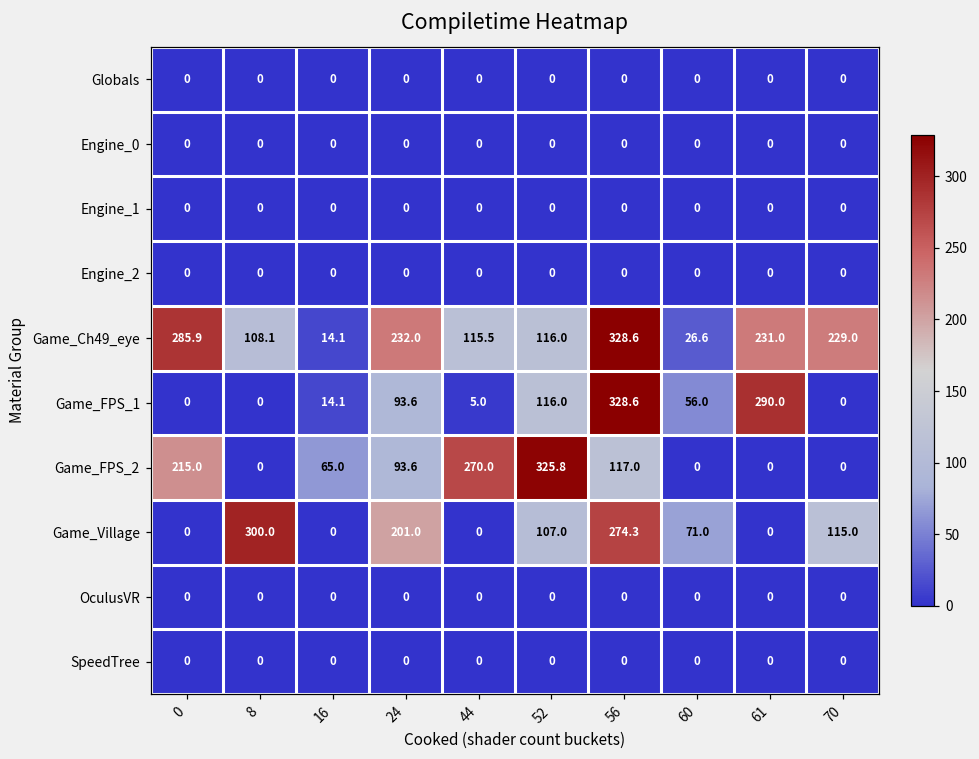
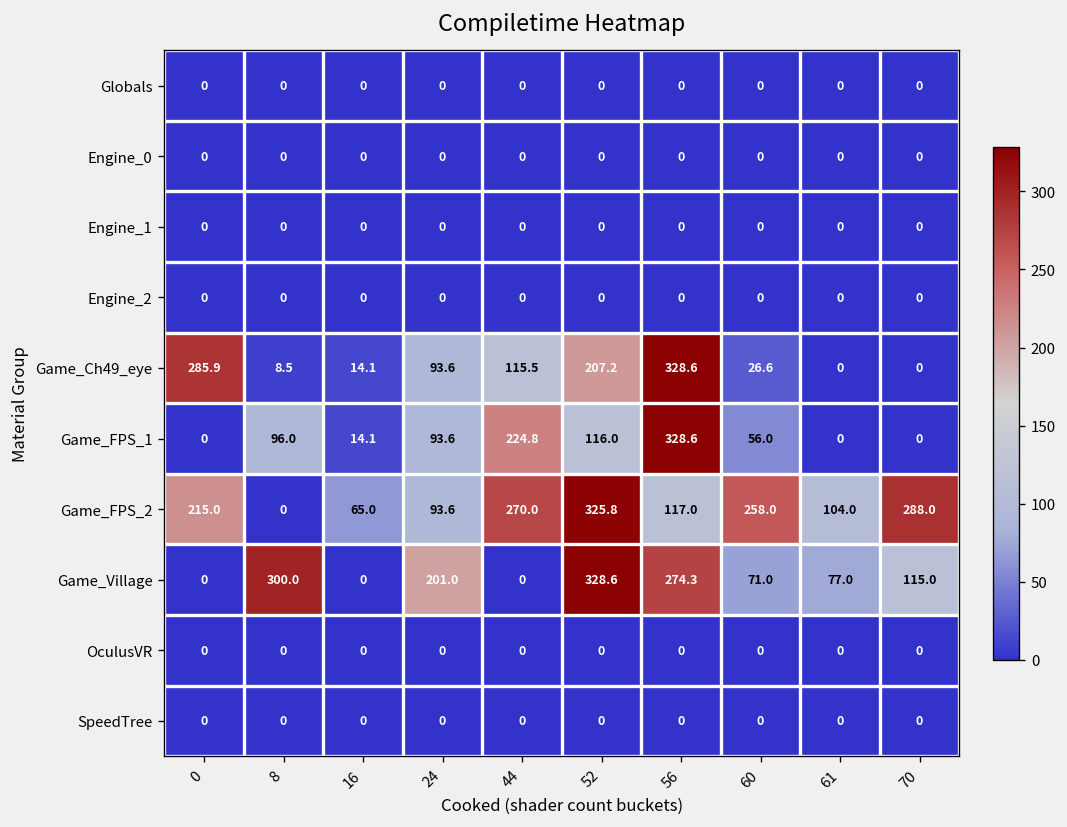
Game_Ch49_eye, 8: 108.1 -> 8.5
Game_Ch49_eye, 24: 232.0 -> 93.6
Game_Ch49_eye, 52: 116.0 -> 207.2
Game_Ch49_eye, 61: 231.0 -> 0
Game_Ch49_eye, 70: 229.0 -> 0
Game_FPS_1, 8: 0 -> 96.0
Game_FPS_1, 44: 5.0 -> 224.8
Game_FPS_1, 61: 290.0 -> 0
Game_FPS_2, 60: 0 -> 258.0
Game_FPS_2, 61: 0 -> 104.0
Game_FPS_2, 70: 0 -> 288.0
Game_Village, 52: 107.0 -> 328.6
Game_Village, 61: 0 -> 77.0
